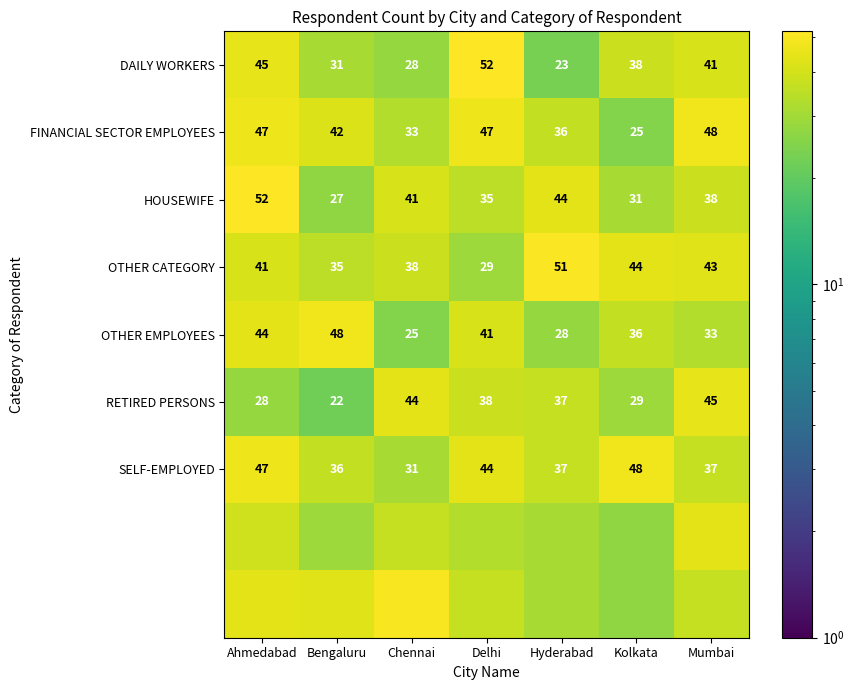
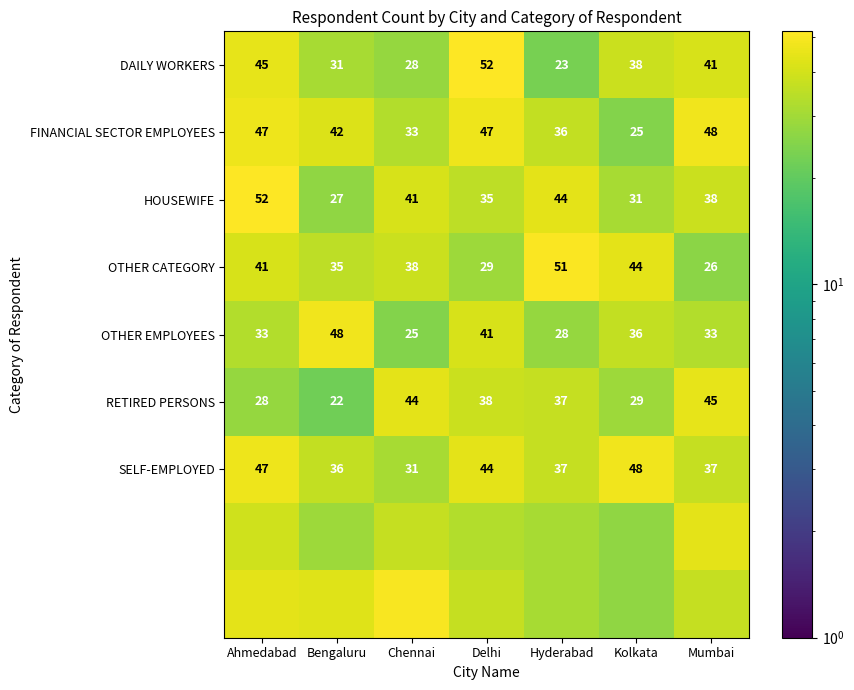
OTHER CATEGORY, Mumbai: 43 -> 26
OTHER EMPLOYEES, Ahmedabad: 44 -> 33
